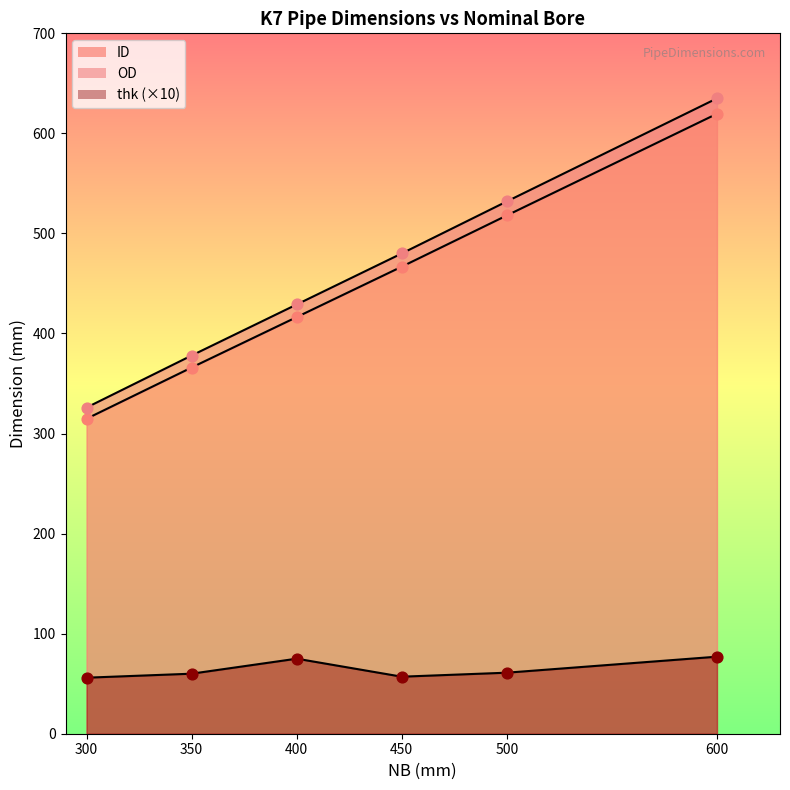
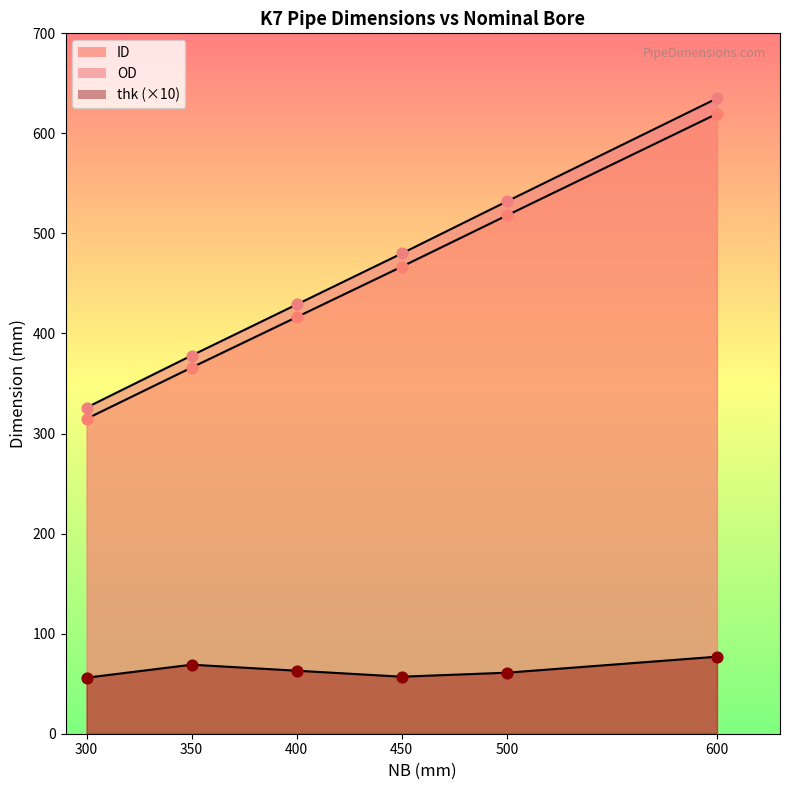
thk (×10), 350: 60 -> 69
thk (×10), 400: 75 -> 63
